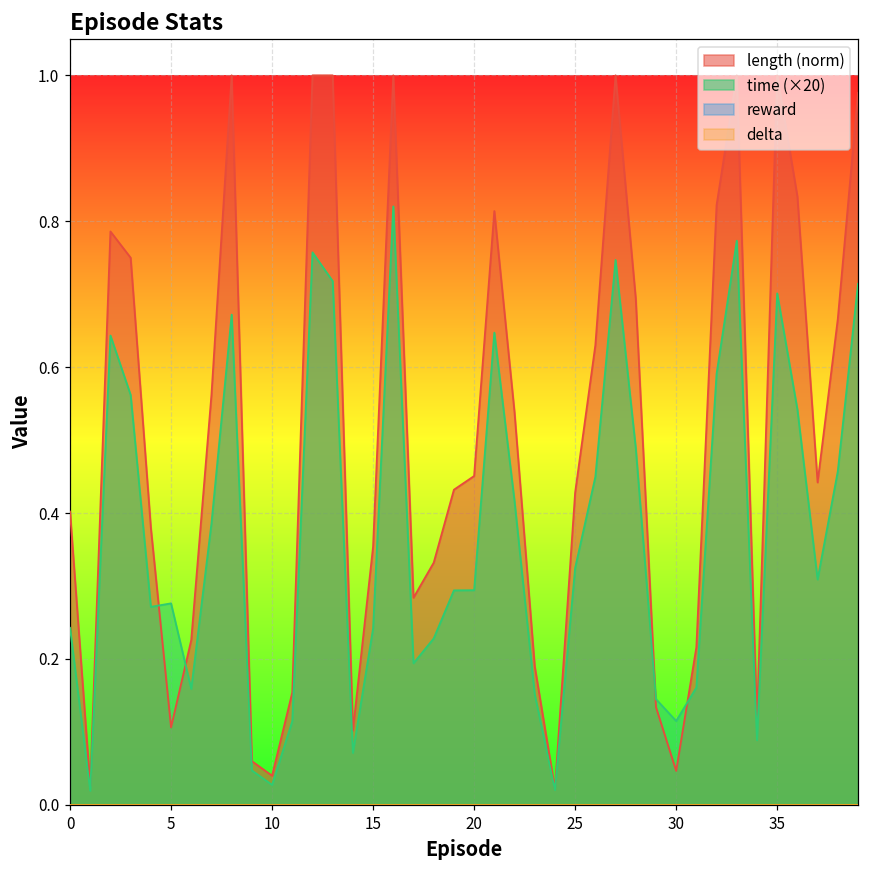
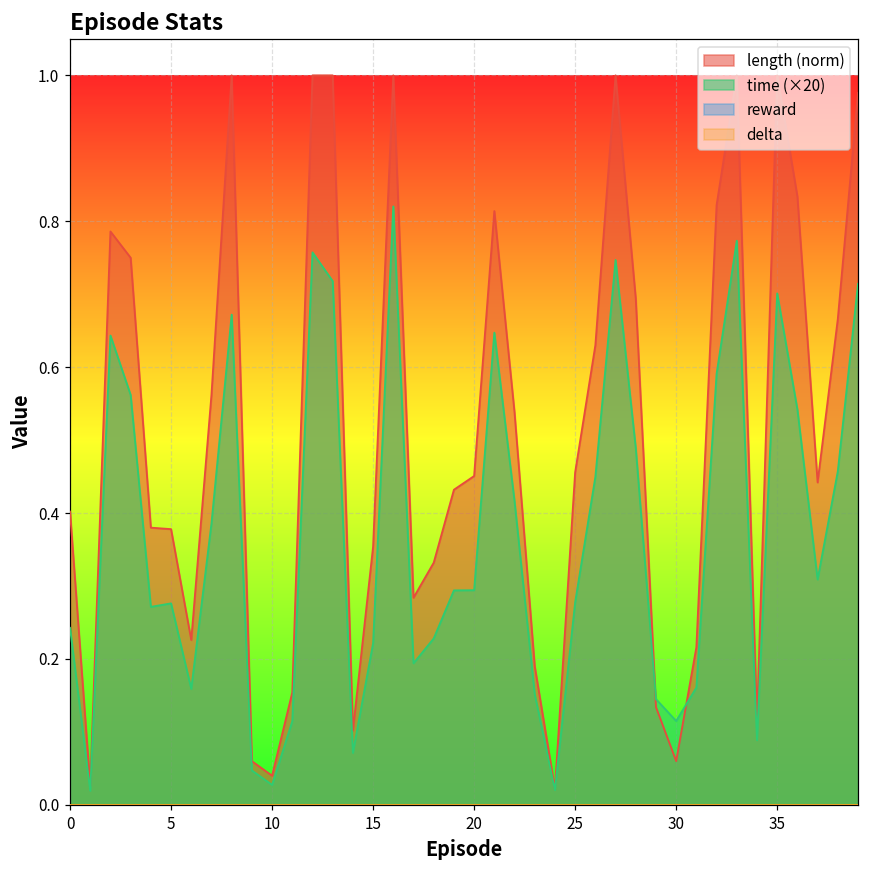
length (norm), 5: 0.11 -> 0.38
time (×20), 15: 0.24 -> 0.22
length (norm), 25: 0.43 -> 0.46
time (×20), 25: 0.32 -> 0.28
length (norm), 30: 0.05 -> 0.06
